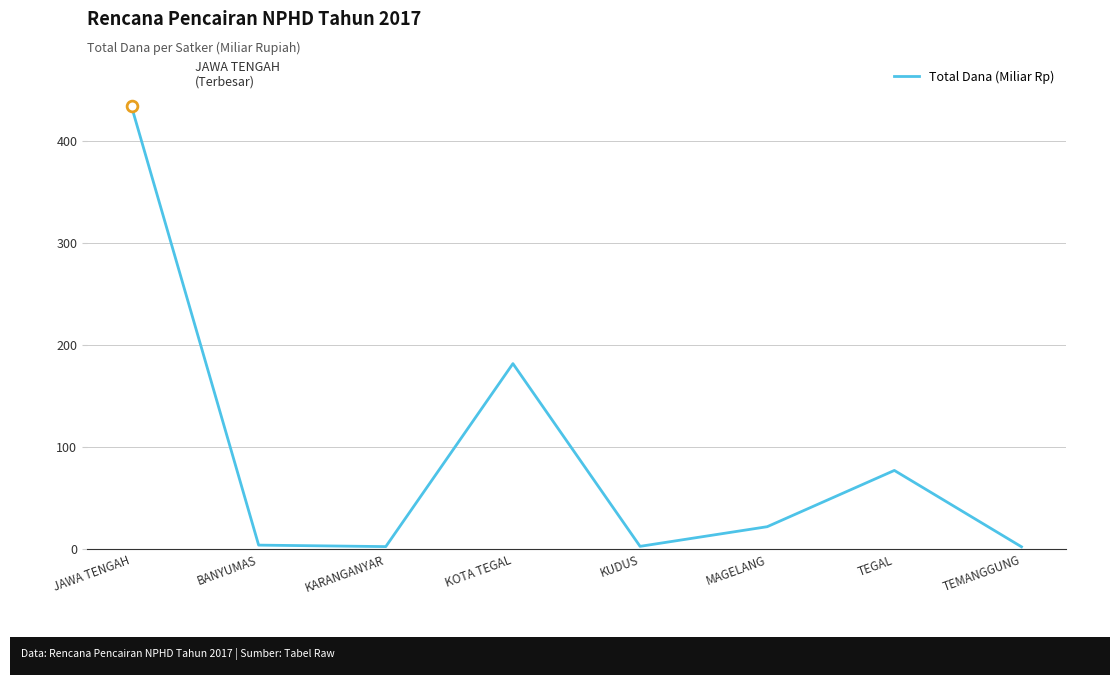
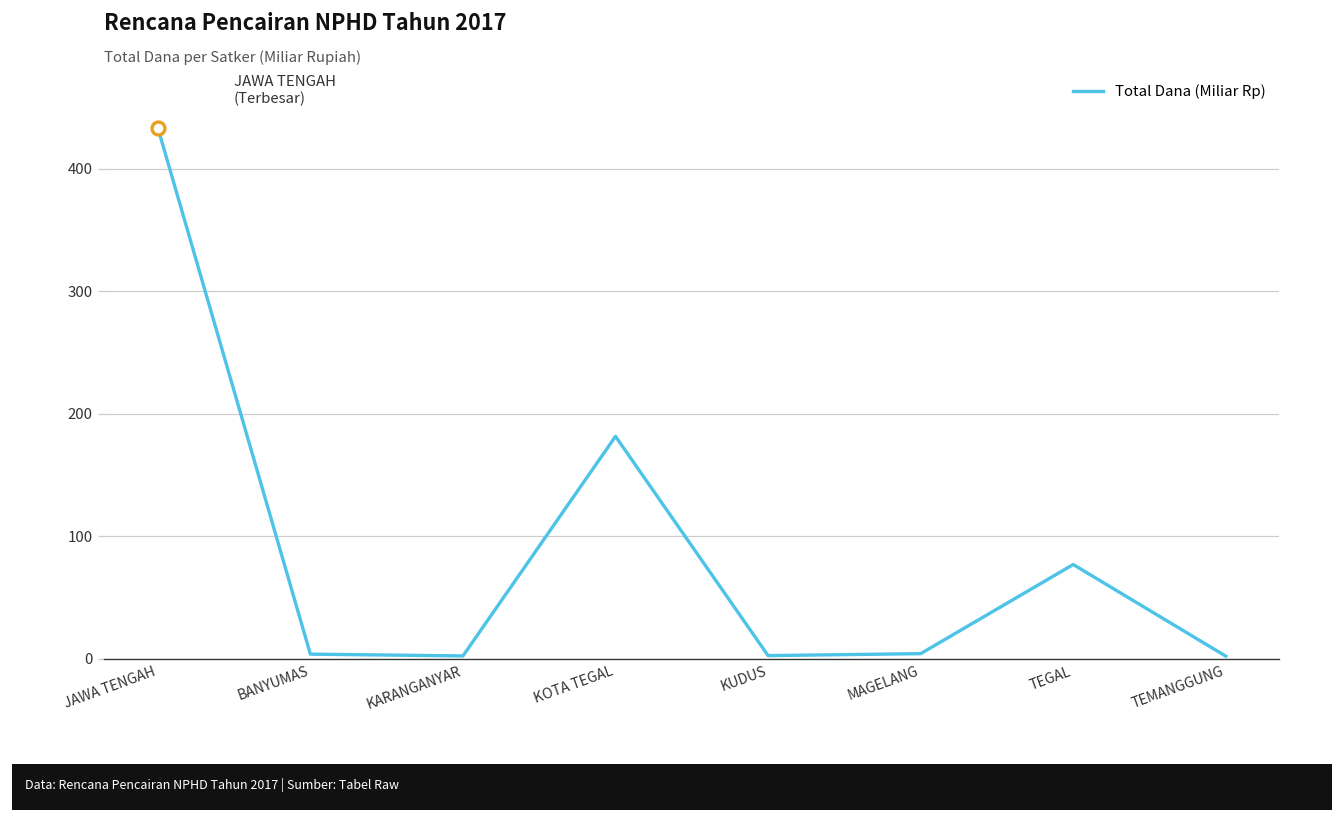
Total Dana (Miliar Rp), MAGELANG: 22 -> 4
